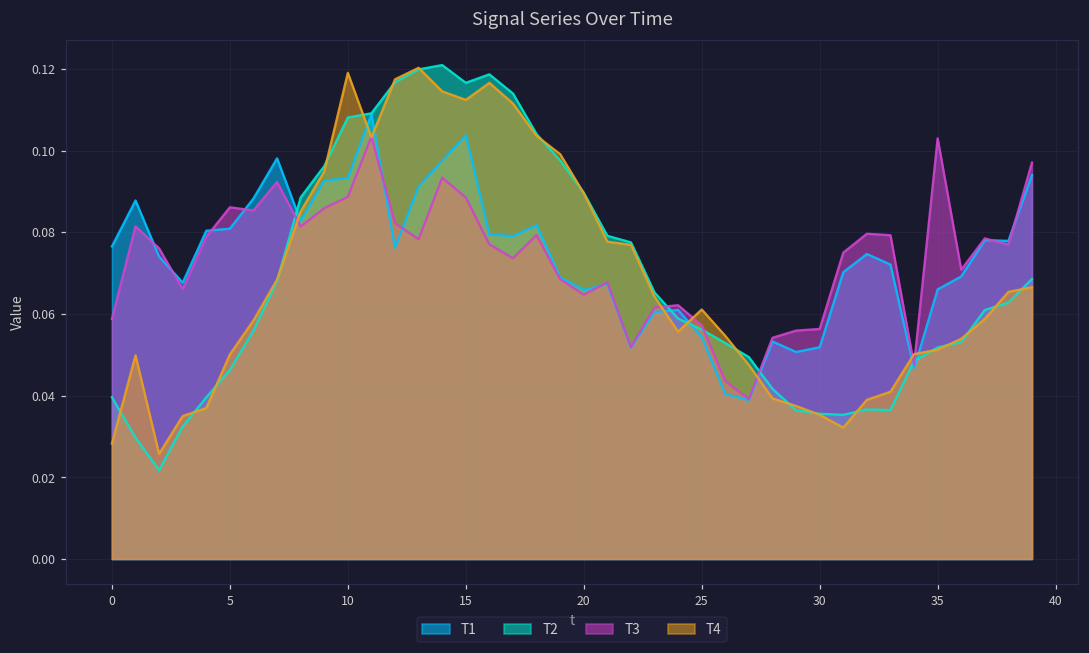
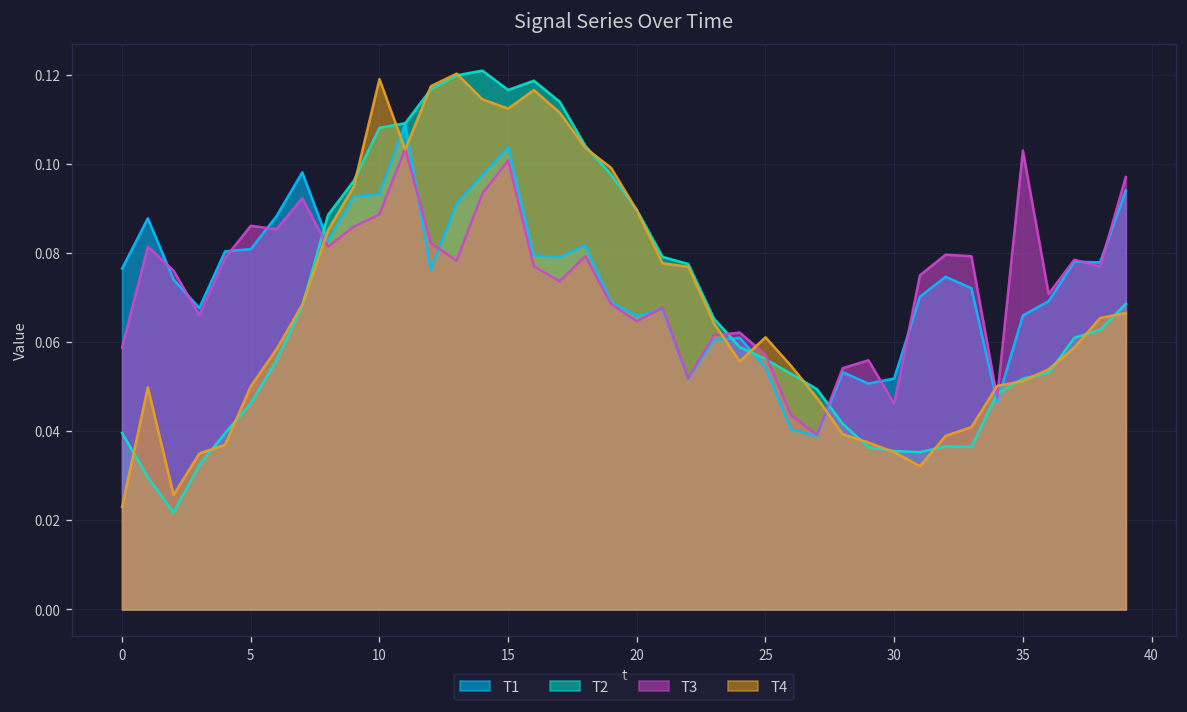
T4, 0: 0.028 -> 0.023
T3, 15: 0.089 -> 0.101
T3, 30: 0.056 -> 0.046
